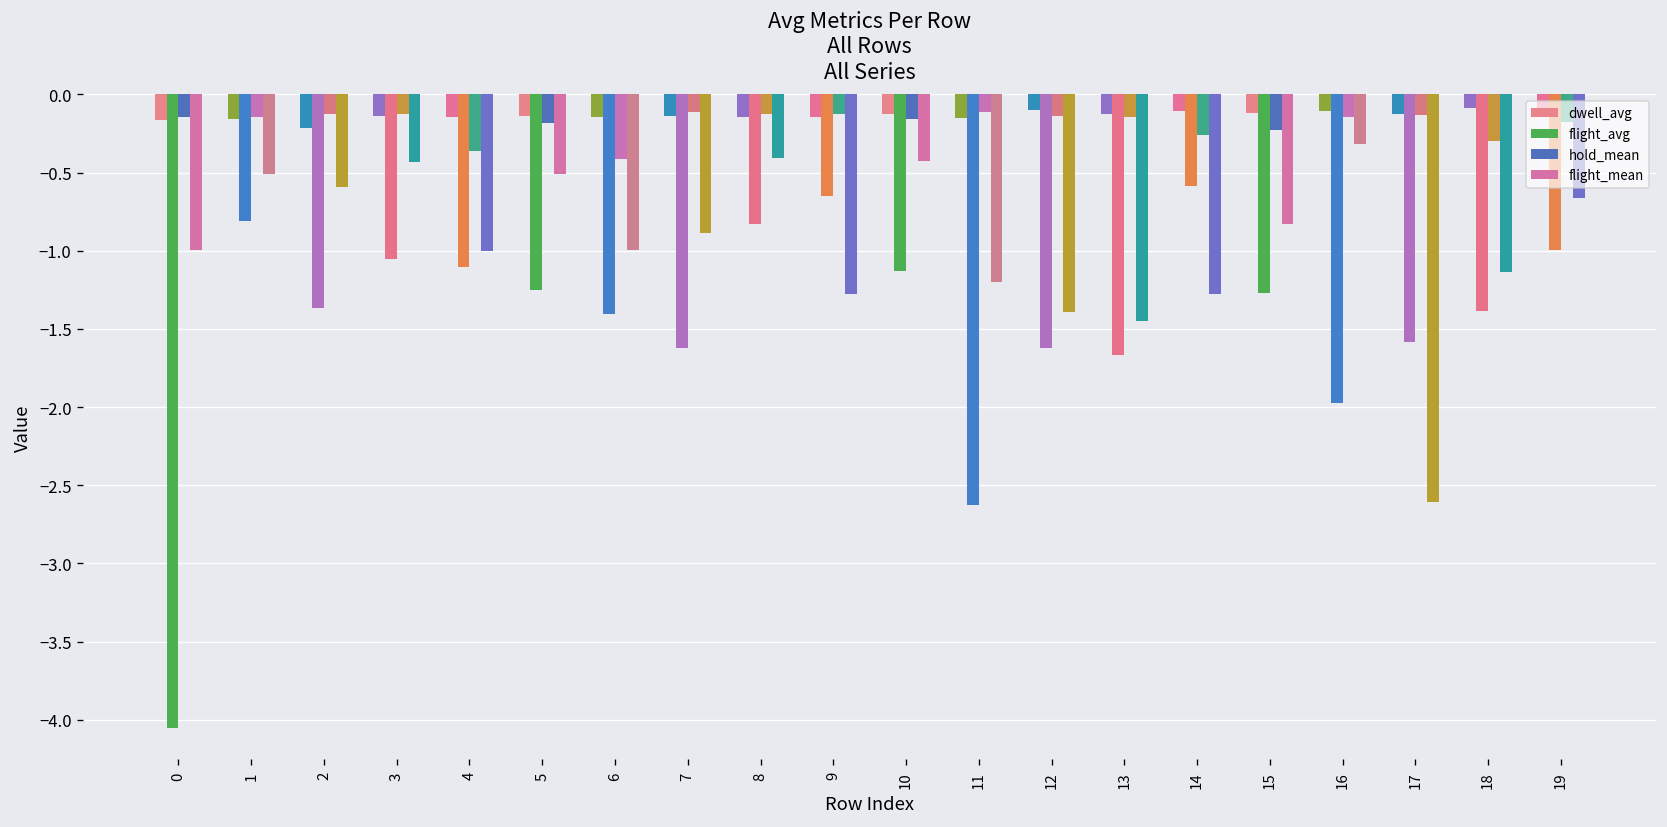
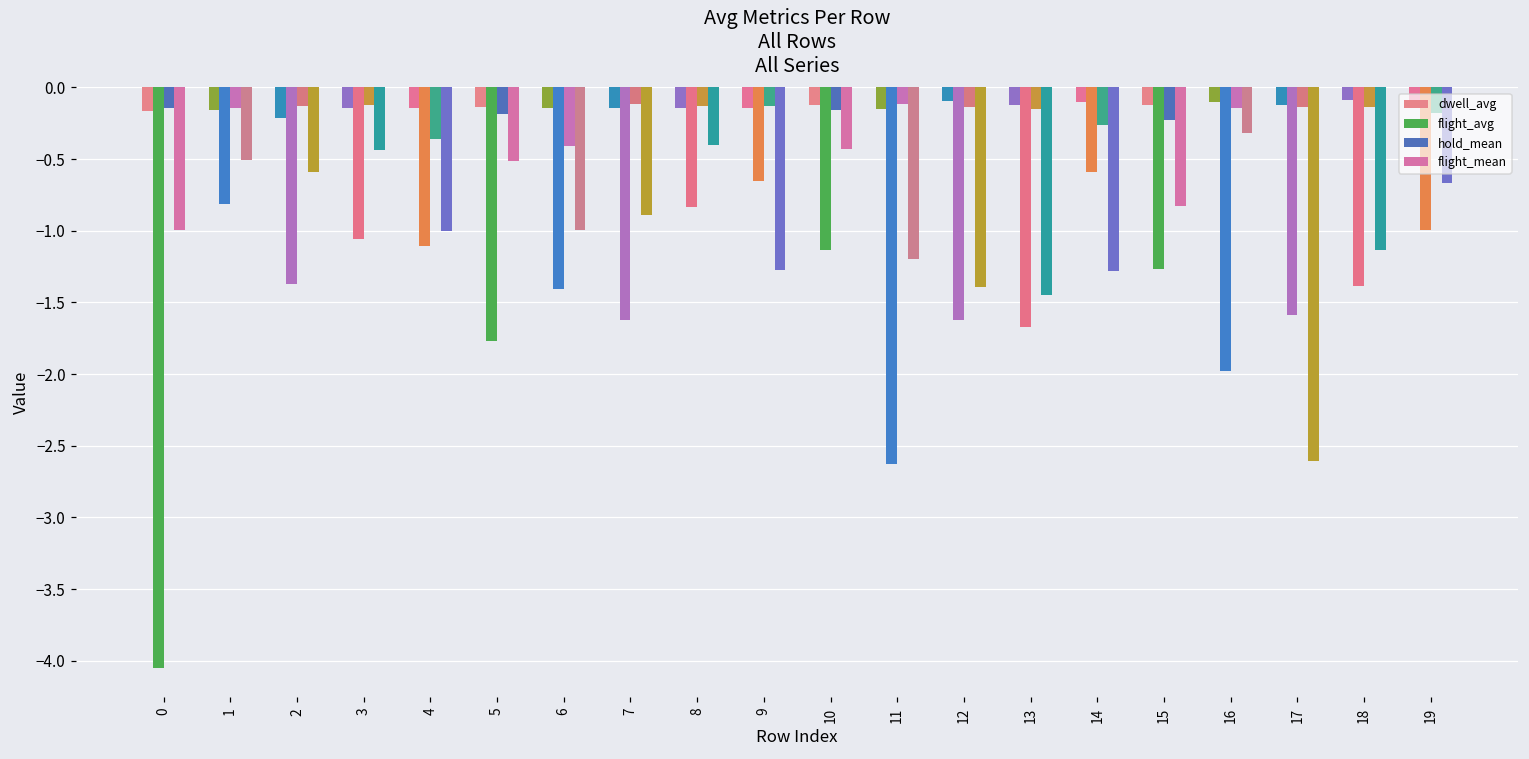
flight_avg, 5: -1.25 -> -1.77
hold_mean, 18: -0.30 -> -0.14
